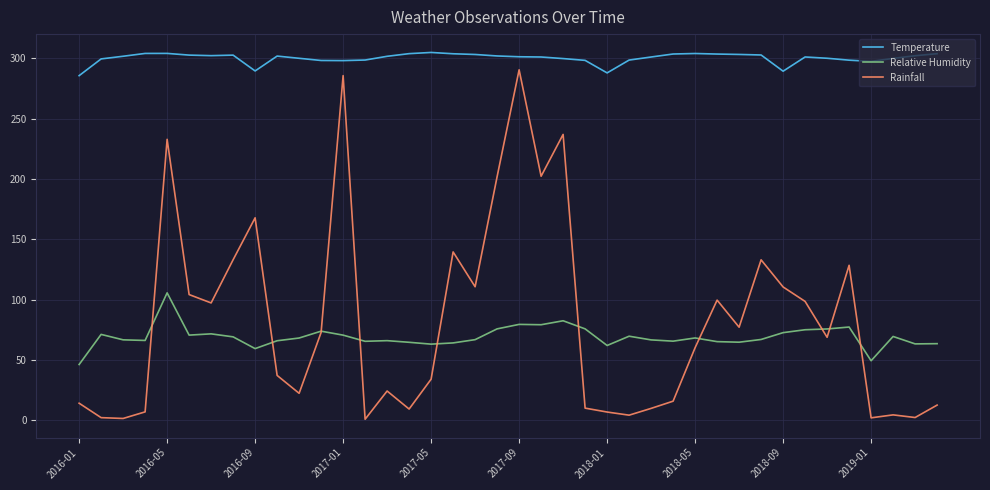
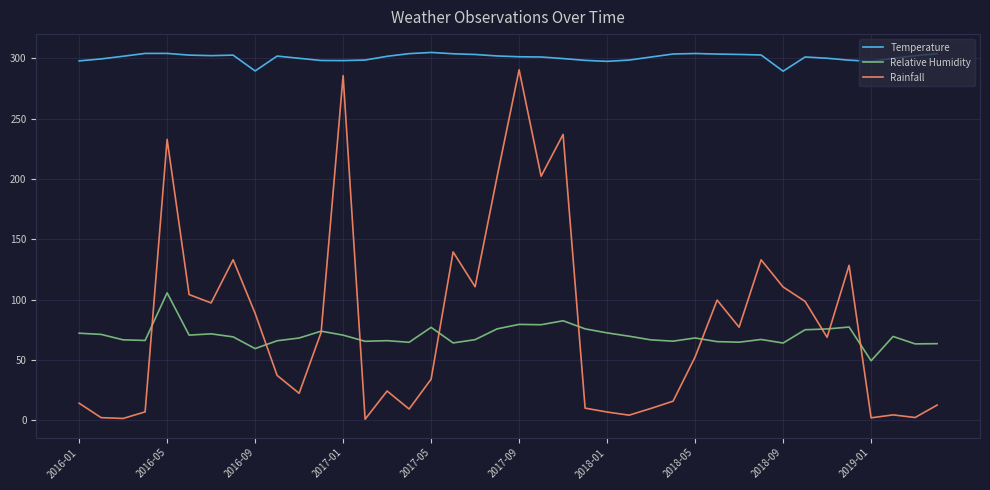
Temperature, 2016-01: 286 -> 298
Relative Humidity, 2016-01: 46 -> 72
Rainfall, 2016-09: 168 -> 89
Relative Humidity, 2017-05: 63 -> 77
Temperature, 2018-01: 288 -> 297
Relative Humidity, 2018-01: 62 -> 73
Rainfall, 2018-05: 60 -> 53
Relative Humidity, 2018-09: 73 -> 64
